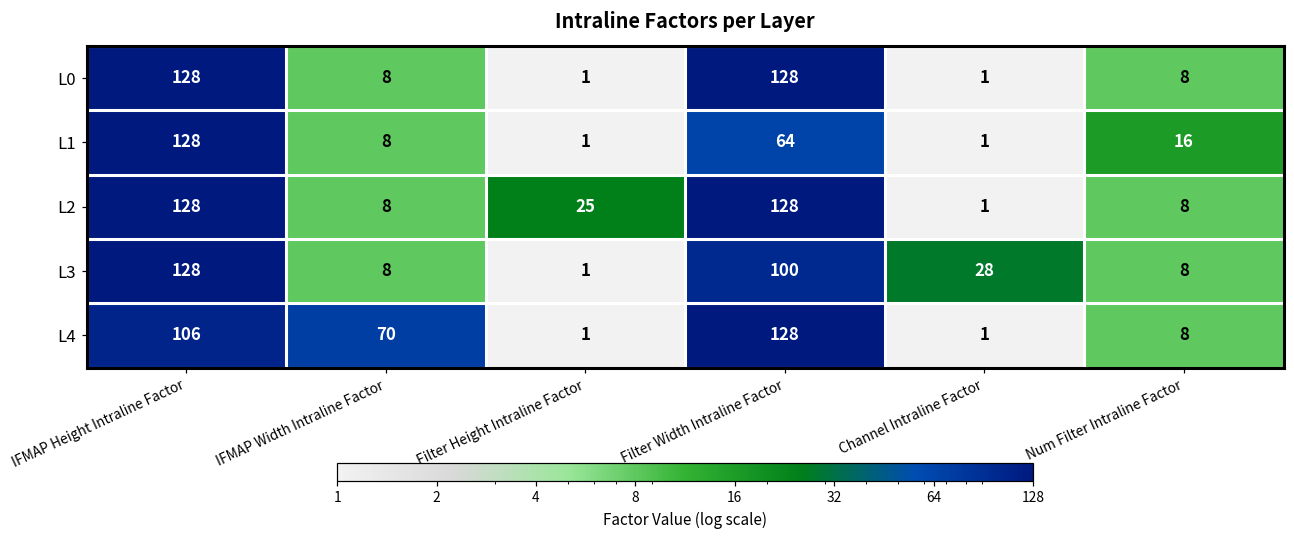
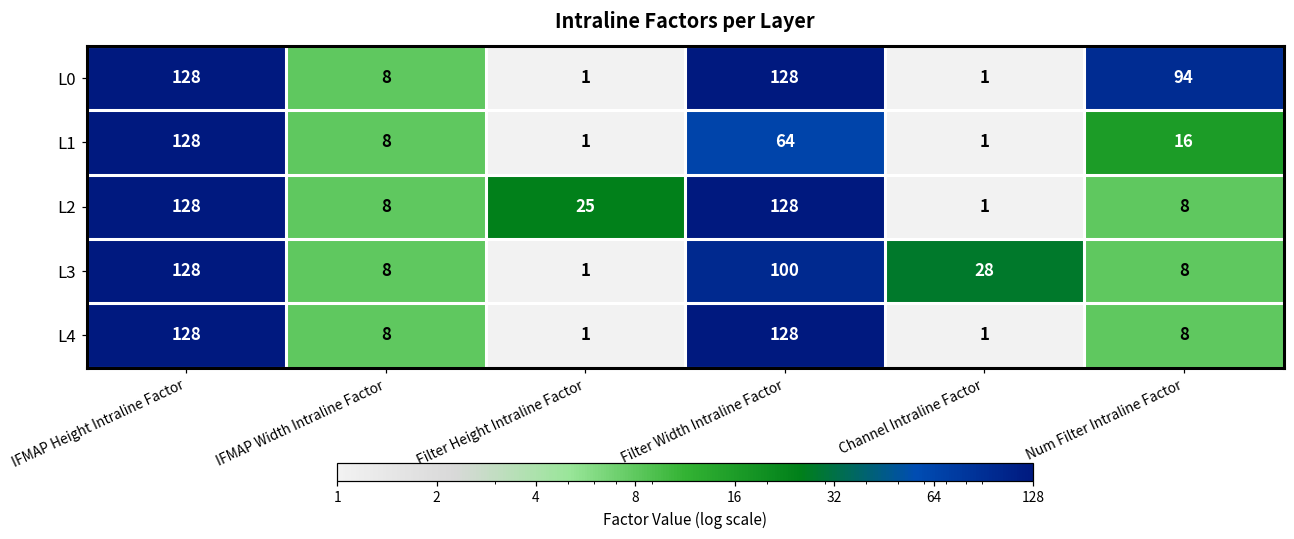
L0, Num Filter Intraline Factor: 8 -> 94
L4, IFMAP Height Intraline Factor: 106 -> 128
L4, IFMAP Width Intraline Factor: 70 -> 8
